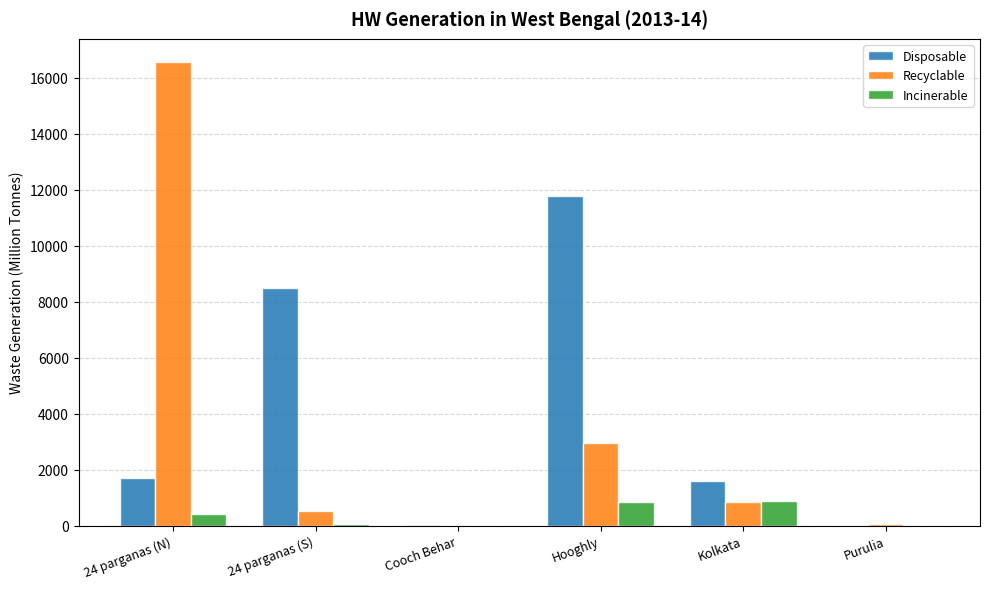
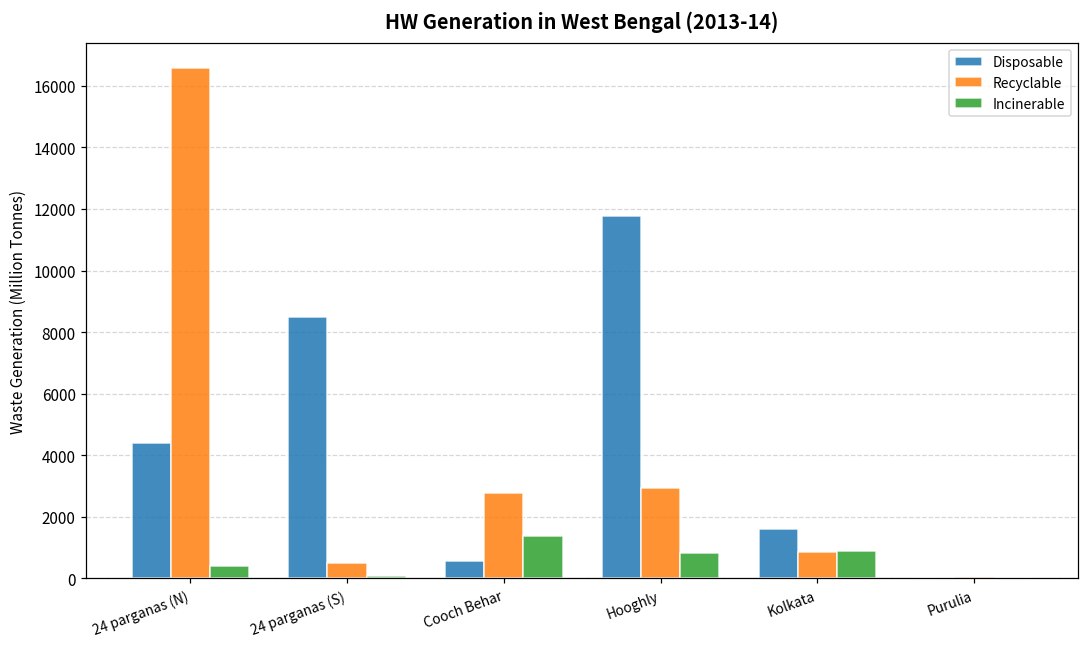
Disposable, 24 parganas (N): 1700 -> 4400
Disposable, Cooch Behar: 0 -> 600
Recyclable, Cooch Behar: 0 -> 2800
Incinerable, Cooch Behar: 0 -> 1400
